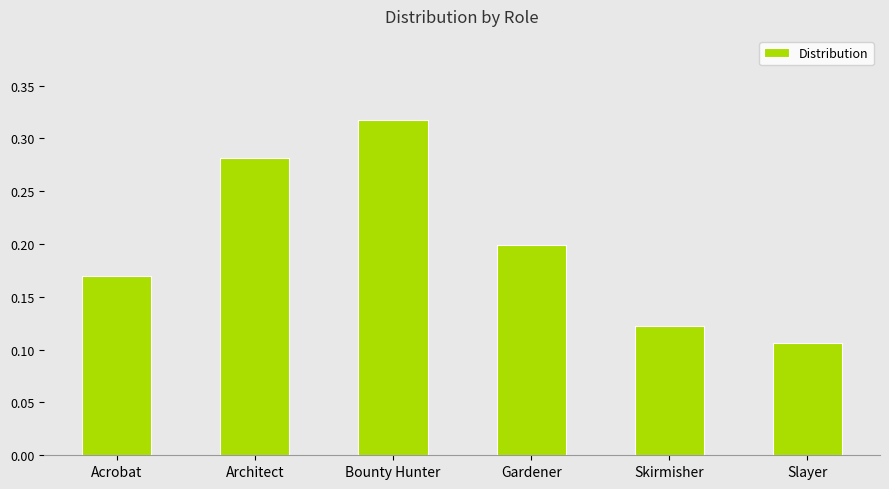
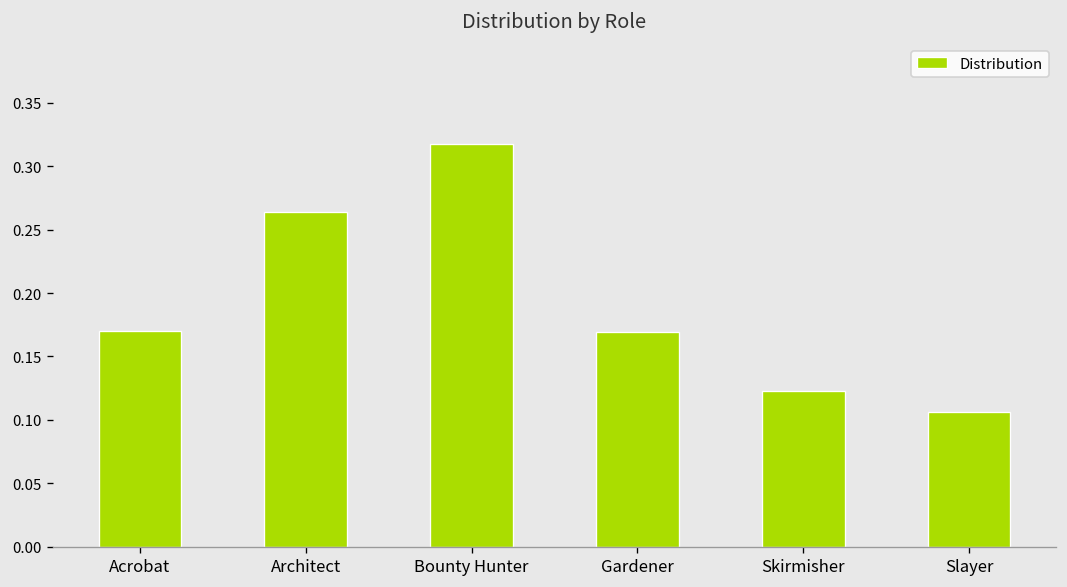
Architect: 0.281 -> 0.264
Gardener: 0.199 -> 0.169
